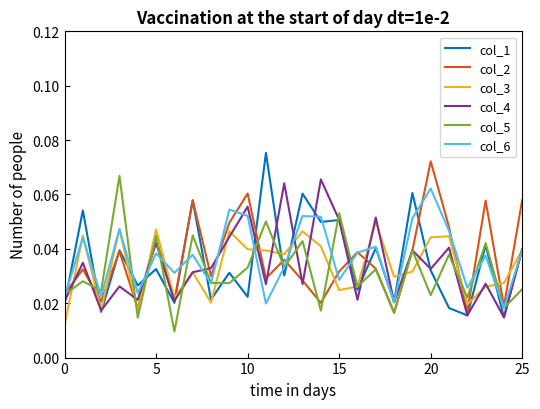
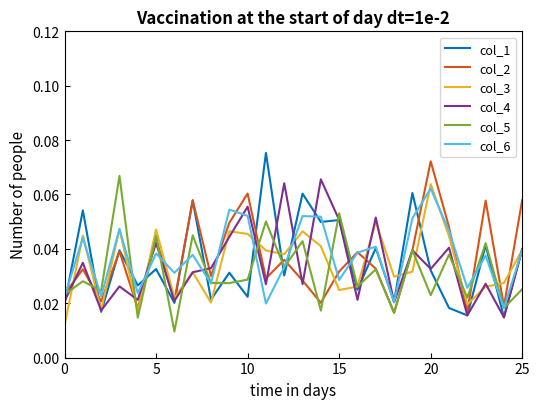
col_3, 10: 0.040 -> 0.045
col_5, 10: 0.033 -> 0.029
col_3, 20: 0.044 -> 0.064
